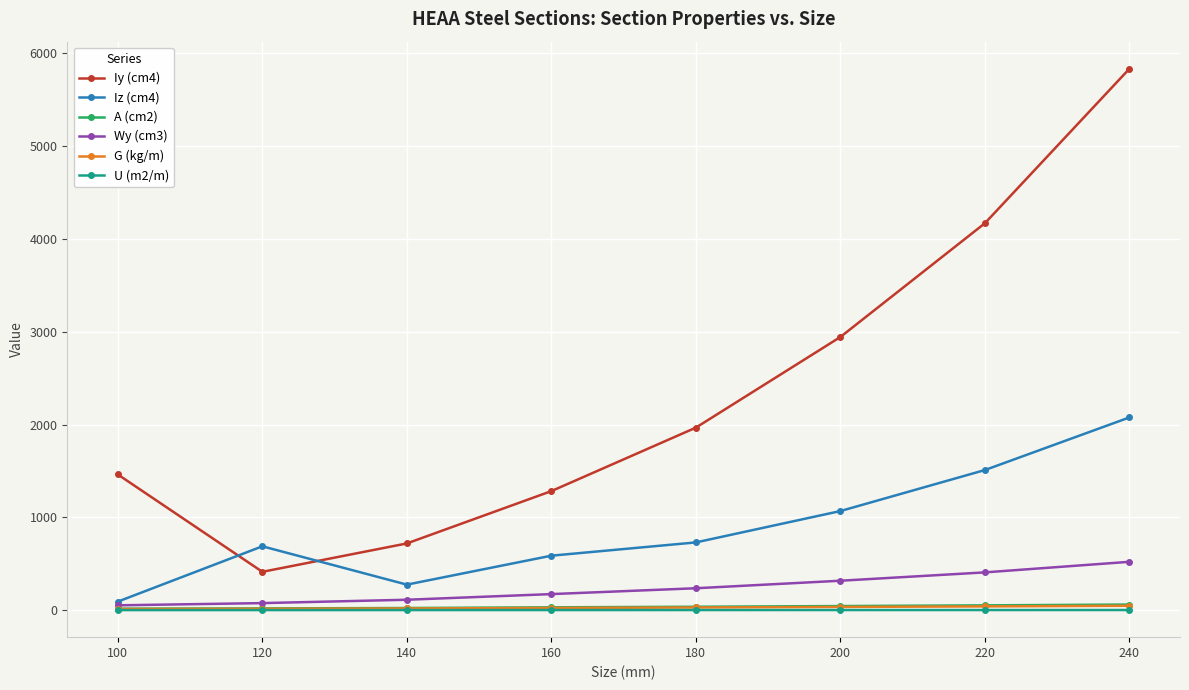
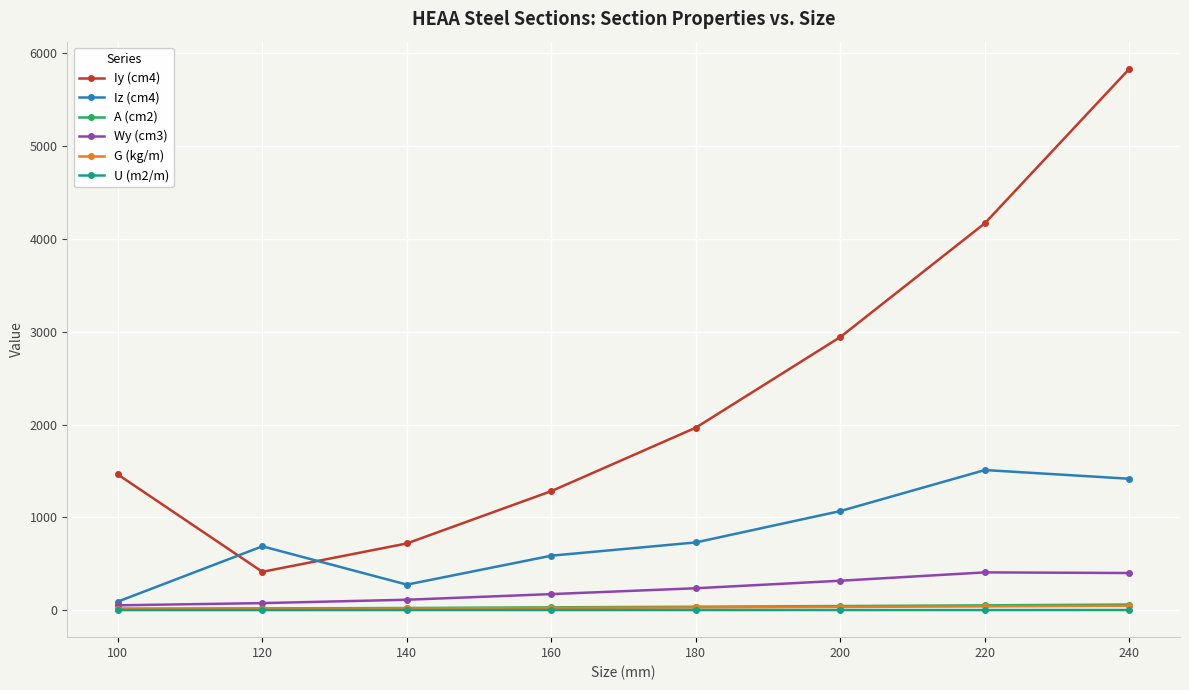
Iz (cm4), 240: 2100 -> 1400
Wy (cm3), 240: 500 -> 400
